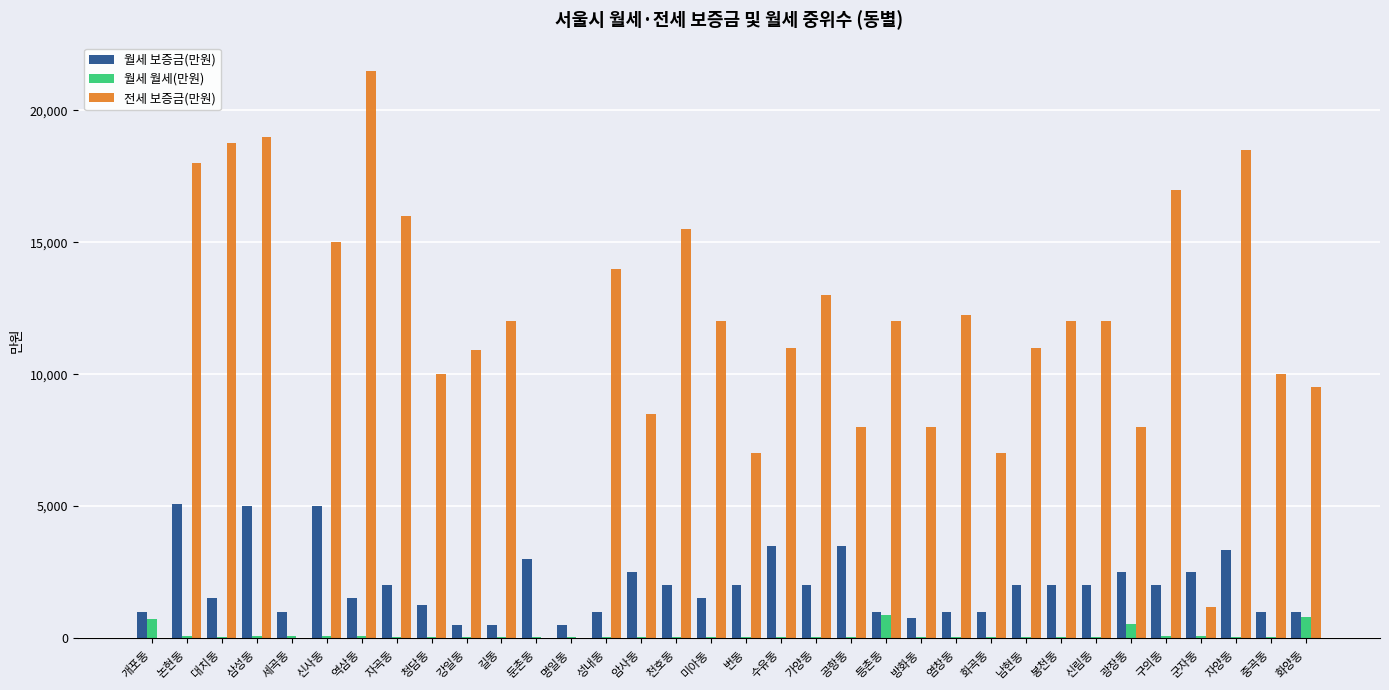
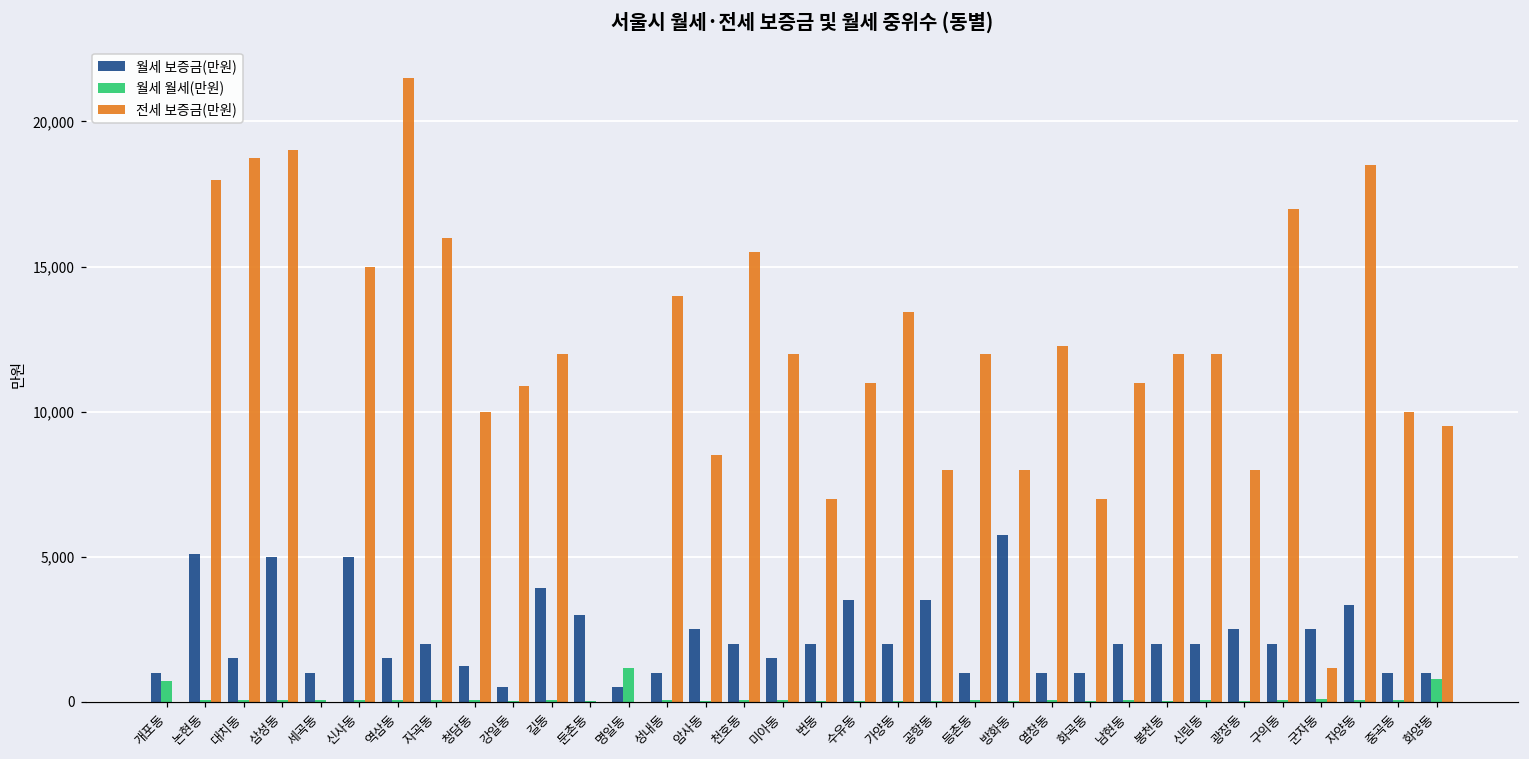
월세 보증금(만원), 길동: 500 -> 3,900
월세 월세(만원), 명일동: 100 -> 1,200
전세 보증금(만원), 가양동: 13,000 -> 13,400
월세 월세(만원), 등촌동: 900 -> 0
월세 보증금(만원), 방화동: 800 -> 5,700
월세 월세(만원), 광장동: 500 -> 0
